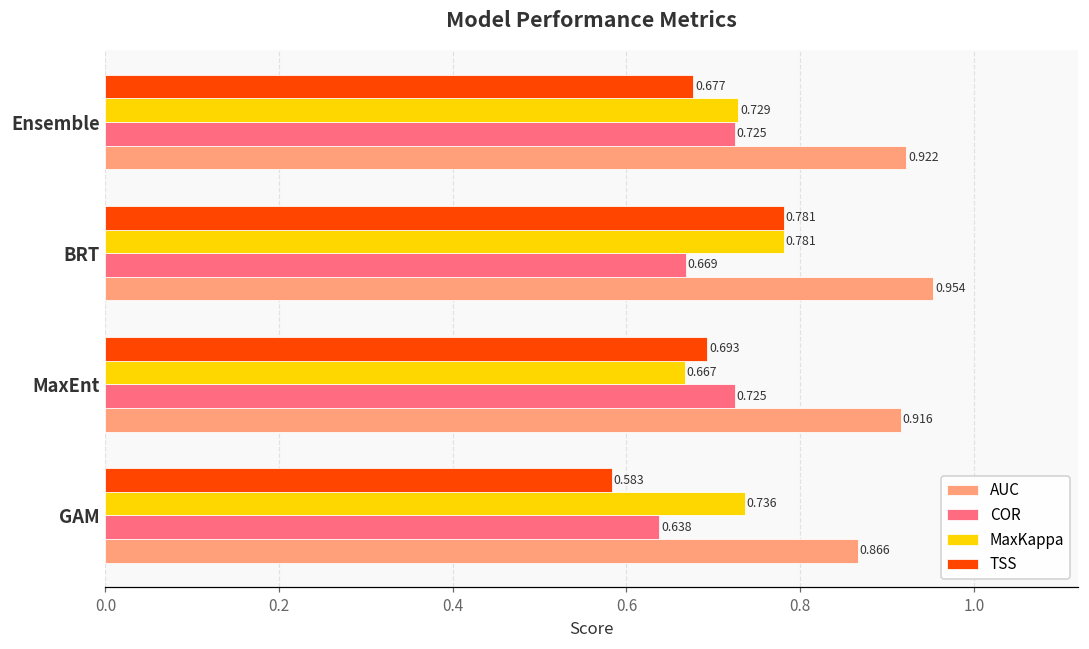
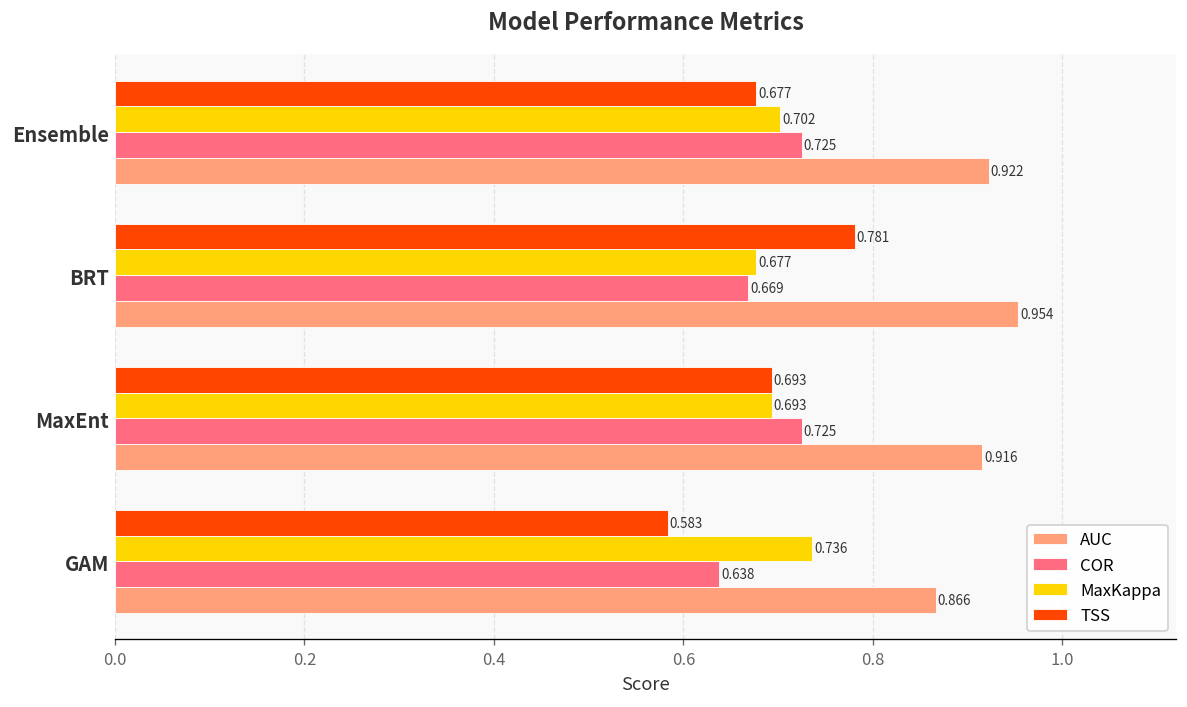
MaxKappa, Ensemble: 0.729 -> 0.702
MaxKappa, BRT: 0.781 -> 0.677
MaxKappa, MaxEnt: 0.667 -> 0.693
